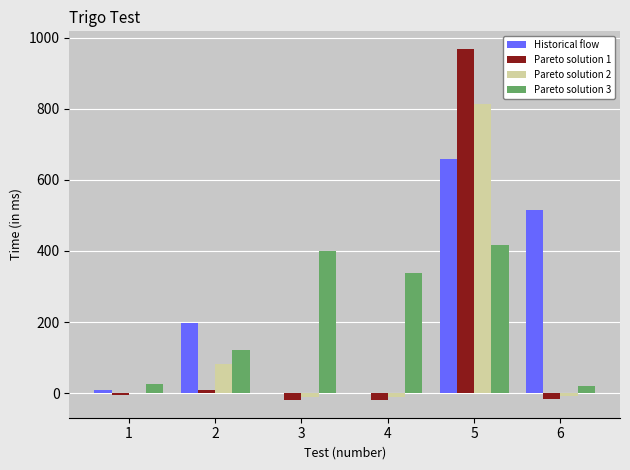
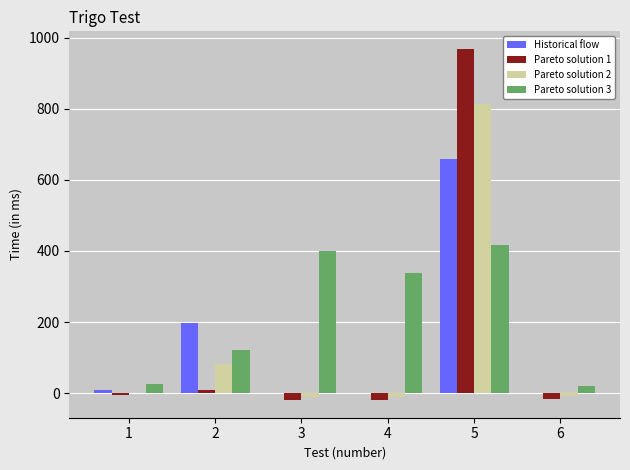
Historical flow, 6: 520 -> 0
